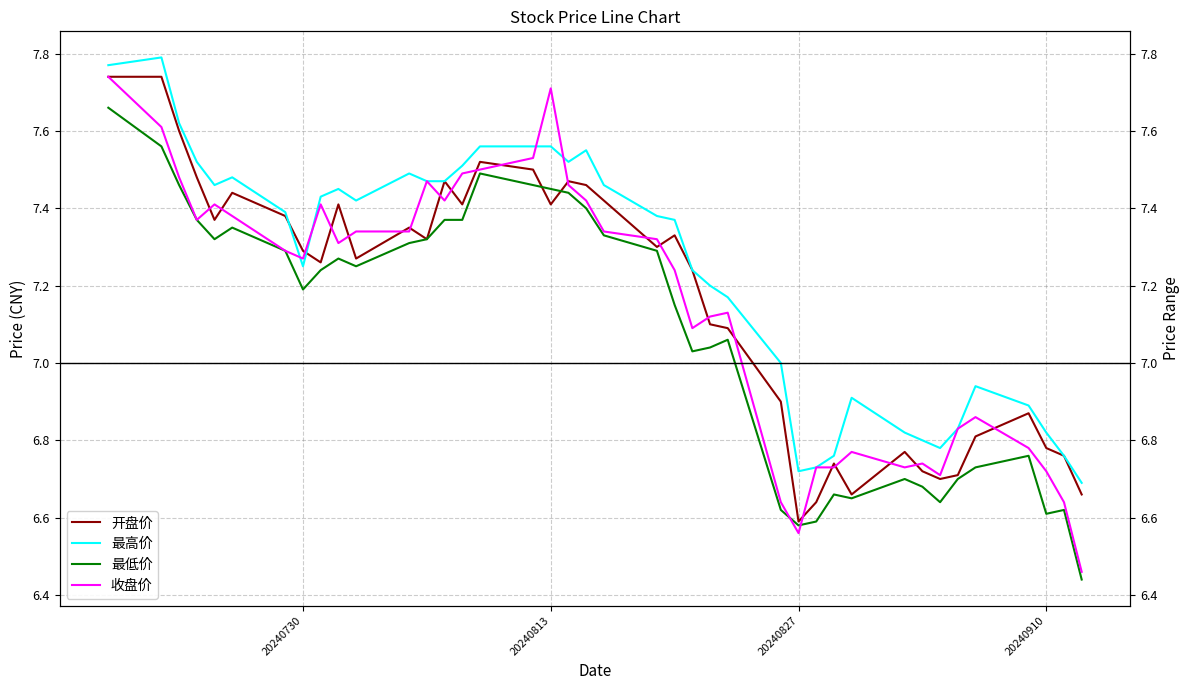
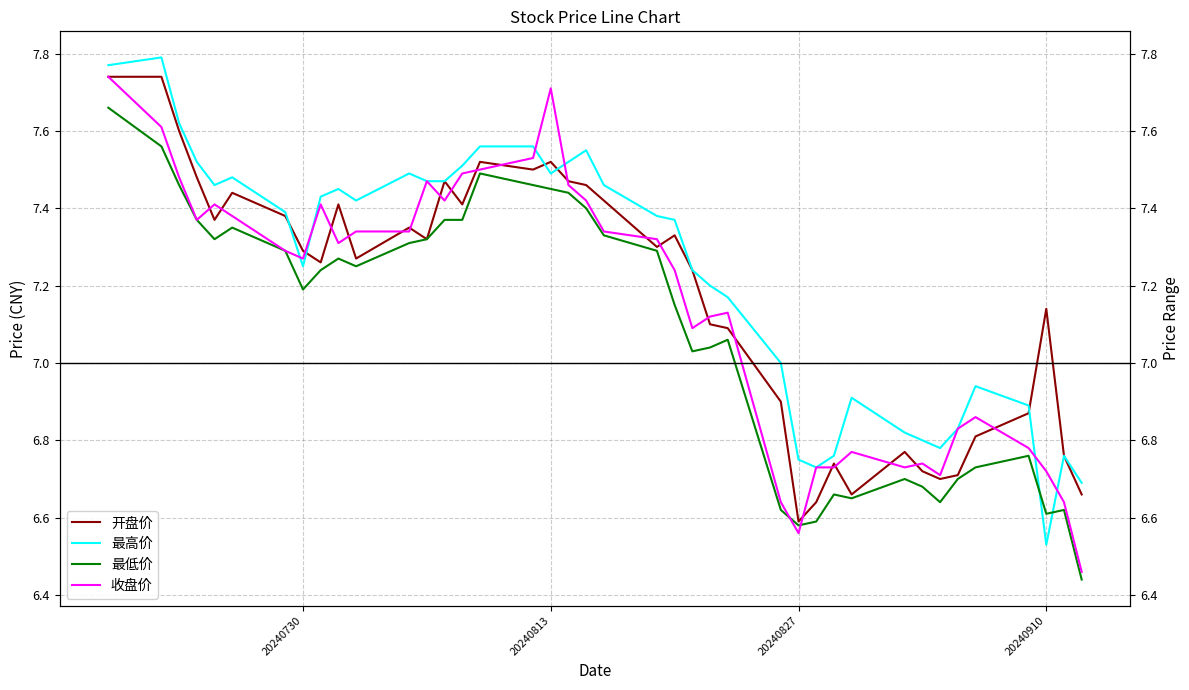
开盘价, 20240813: 7.41 -> 7.52
最高价, 20240813: 7.56 -> 7.49
最高价, 20240827: 6.72 -> 6.75
开盘价, 20240910: 6.78 -> 7.14
最高价, 20240910: 6.82 -> 6.53
